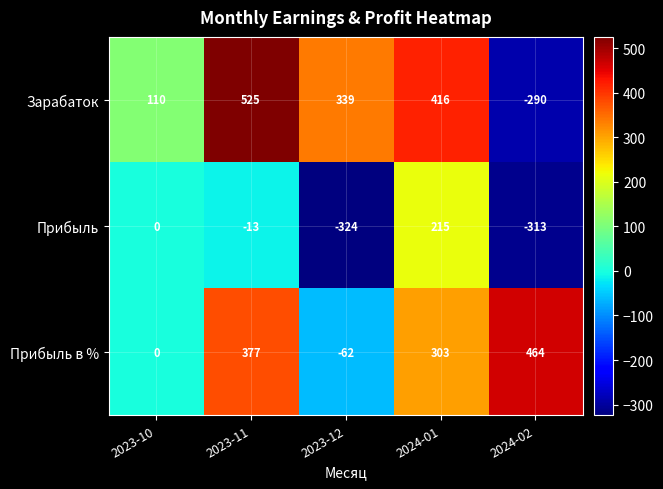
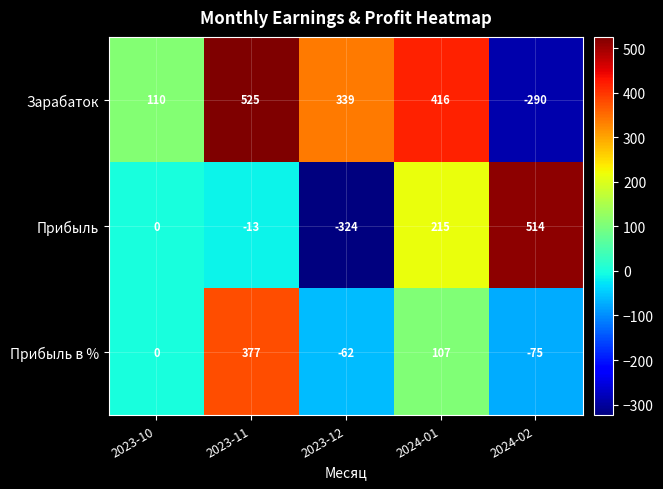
Прибыль, 2024-02: -313 -> 514
Прибыль в %, 2024-01: 303 -> 107
Прибыль в %, 2024-02: 464 -> -75
